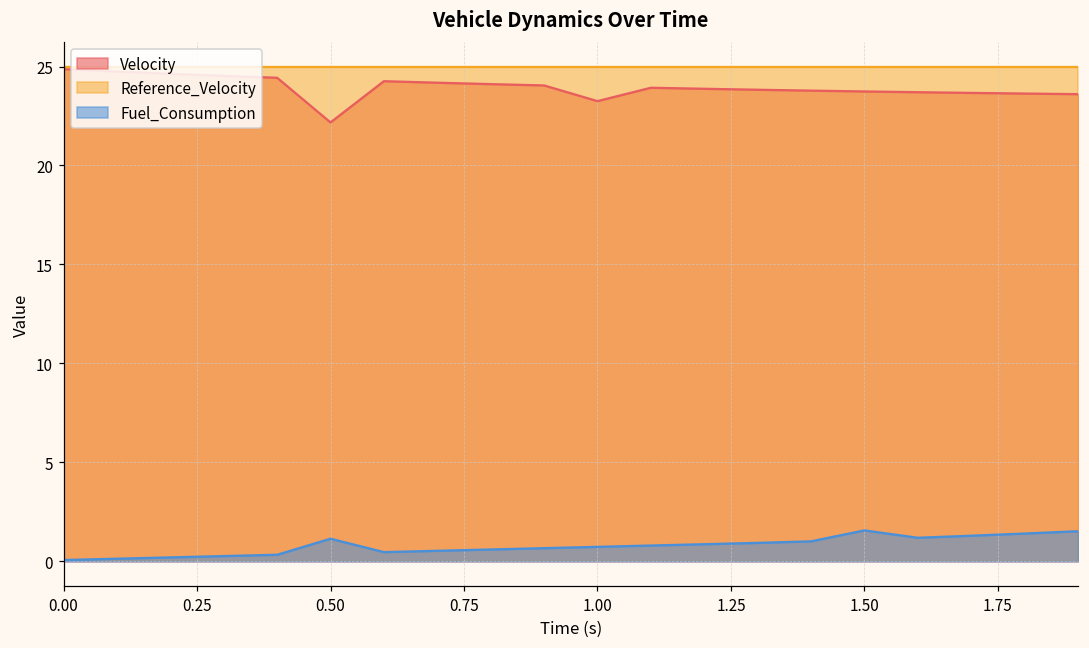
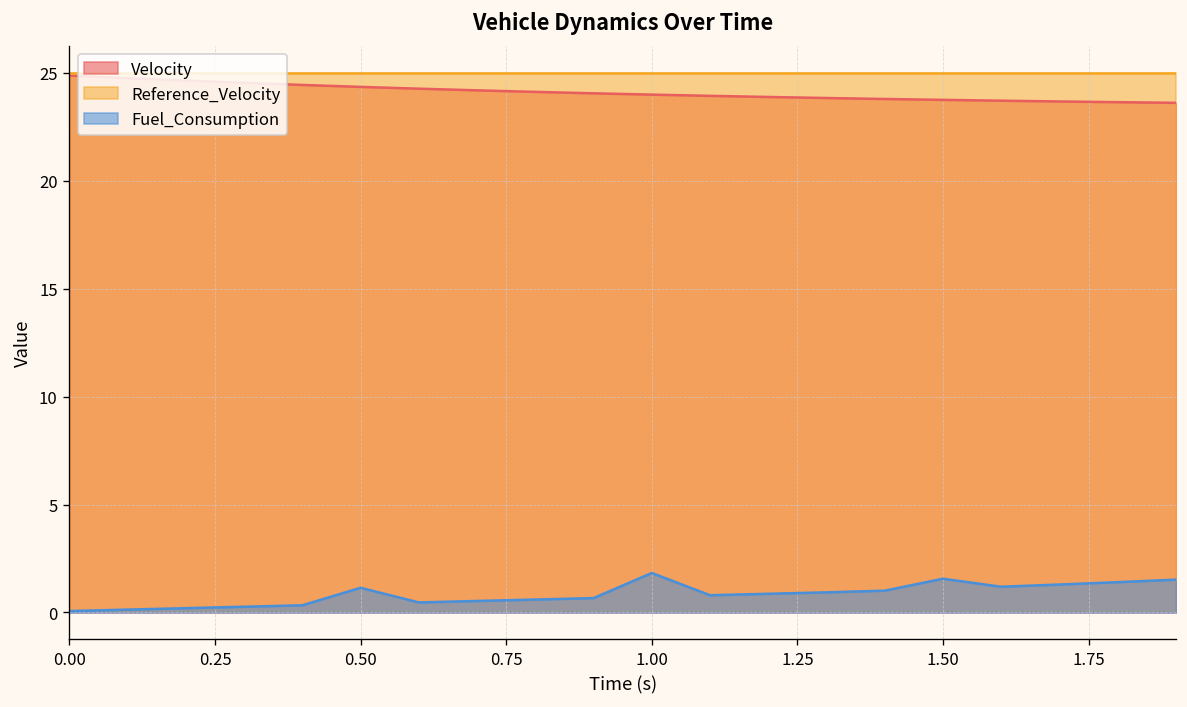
Velocity, 0.50: 22.2 -> 24.3
Velocity, 1.00: 23.3 -> 24.0
Fuel_Consumption, 1.00: 0.7 -> 1.8
